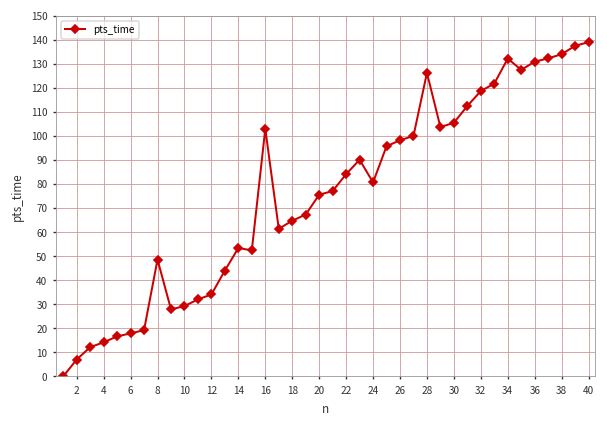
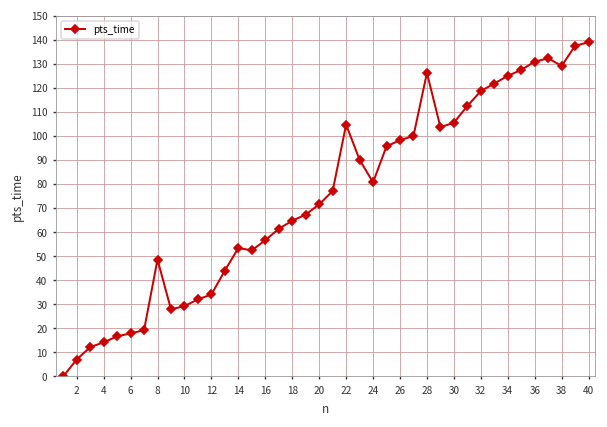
16: 103 -> 57
20: 76 -> 72
22: 84 -> 105
34: 132 -> 125
38: 134 -> 129
